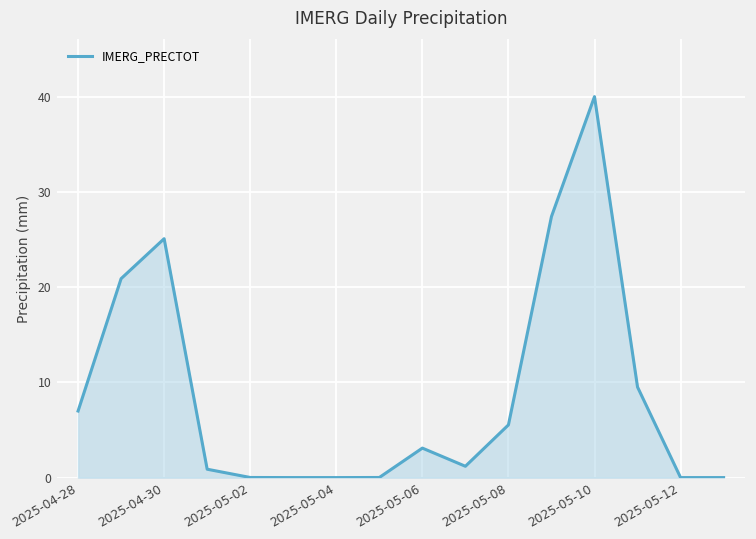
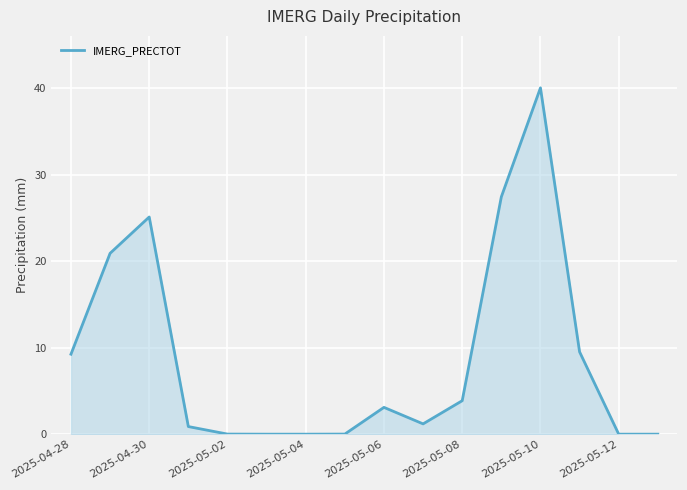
2025-04-28: 7 -> 9
2025-05-08: 6 -> 4
